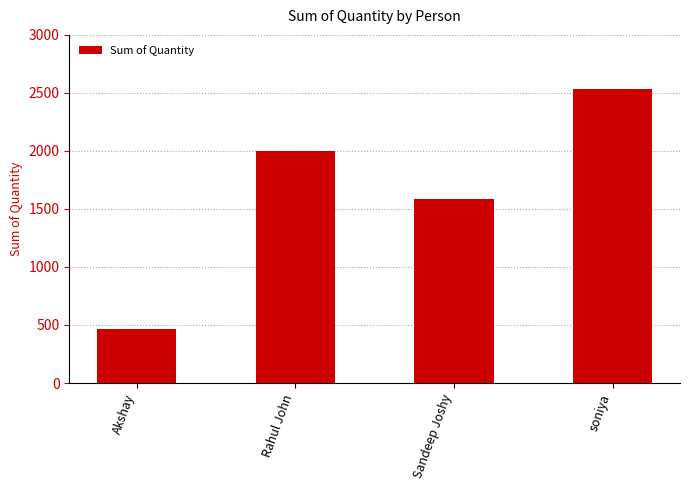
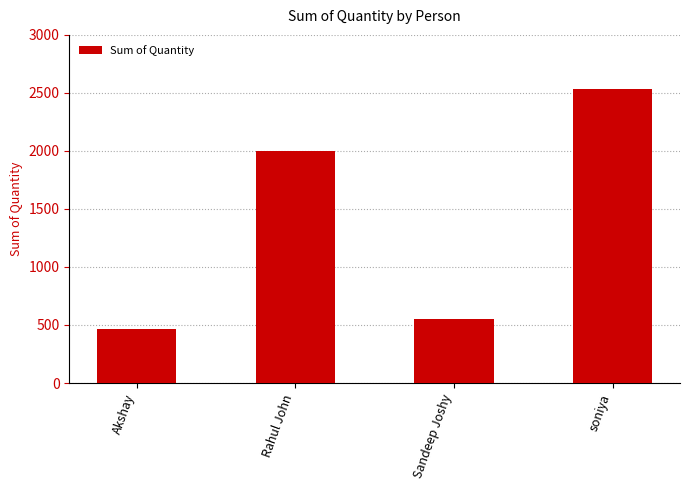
Sandeep Joshy: 1590 -> 550
